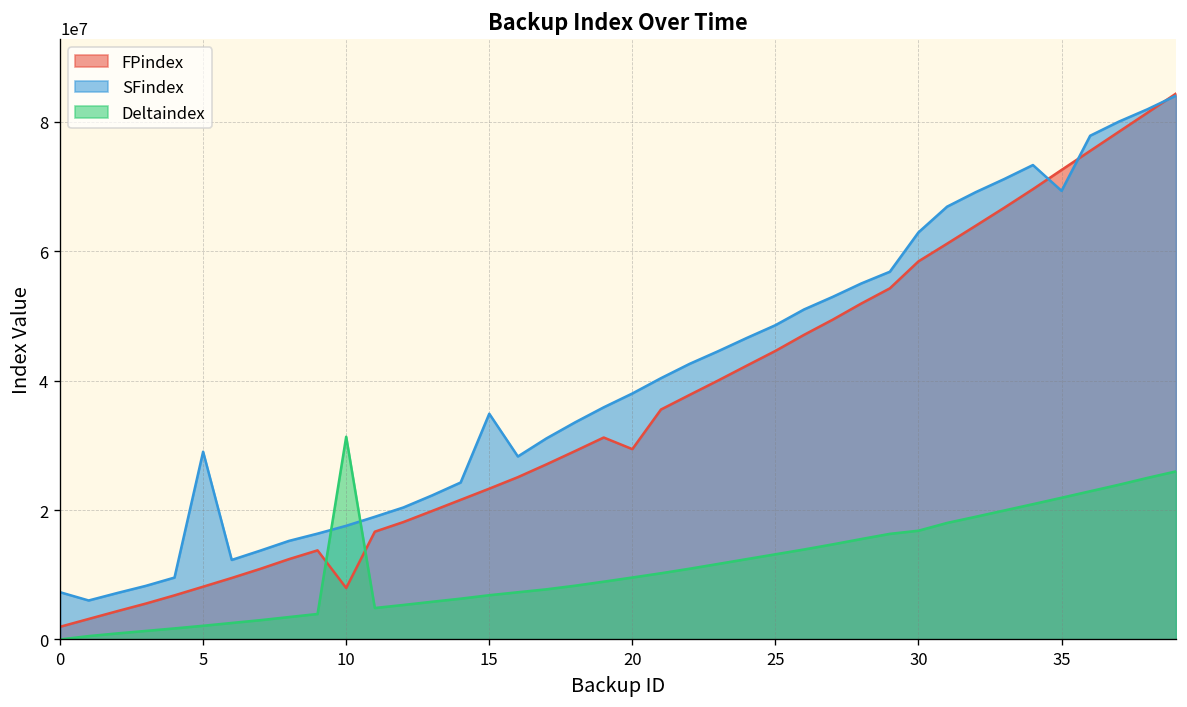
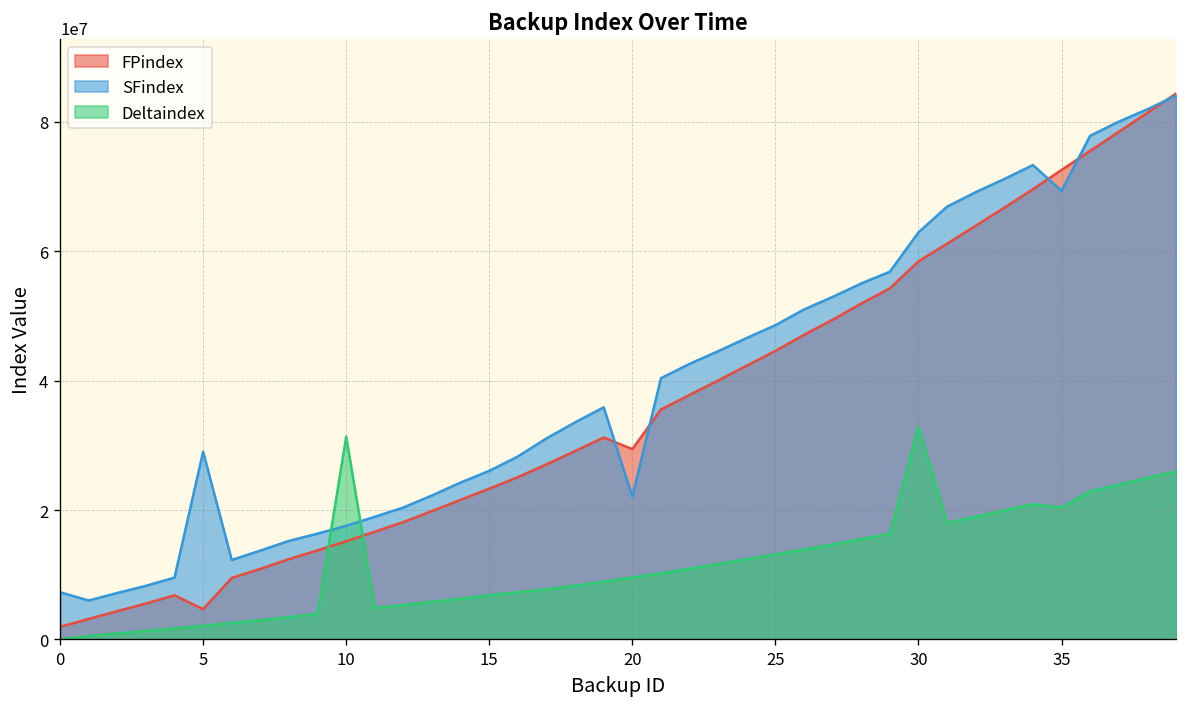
FPindex, 5: 8000000 -> 5000000
FPindex, 10: 8000000 -> 15000000
SFindex, 15: 35000000 -> 26000000
SFindex, 20: 38000000 -> 22000000
Deltaindex, 30: 17000000 -> 33000000
Deltaindex, 35: 22000000 -> 20000000
